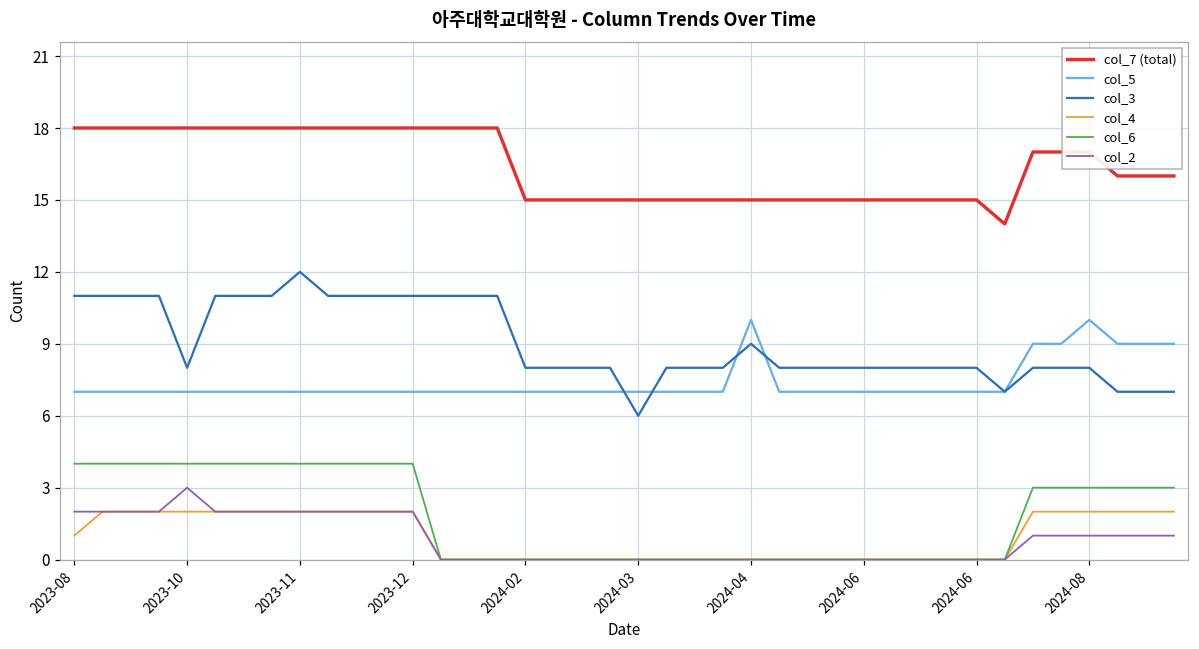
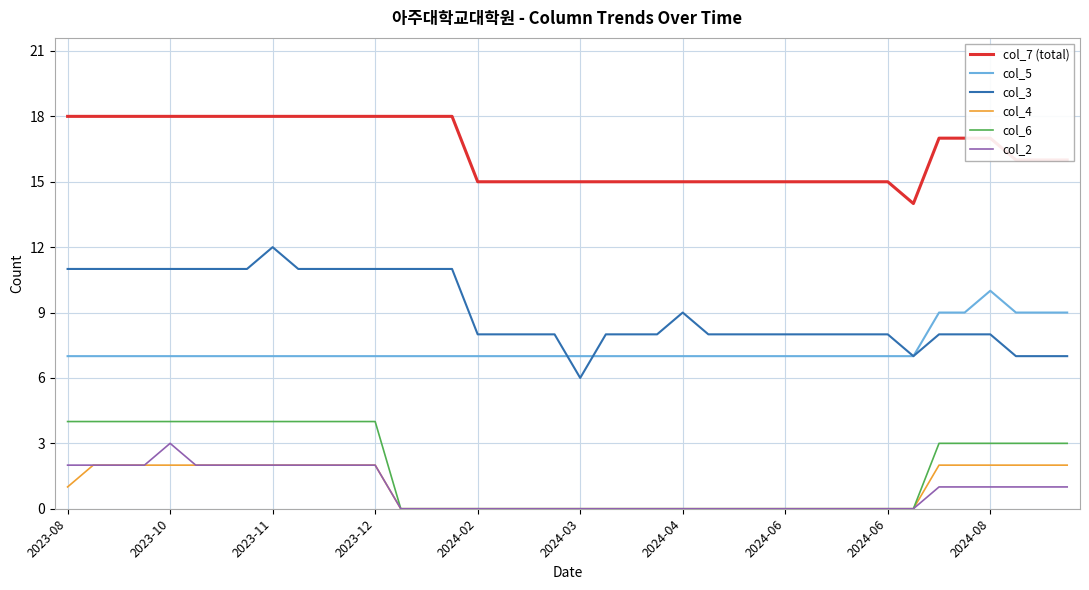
col_3, 2023-10: 8 -> 11
col_5, 2024-04: 10 -> 7
